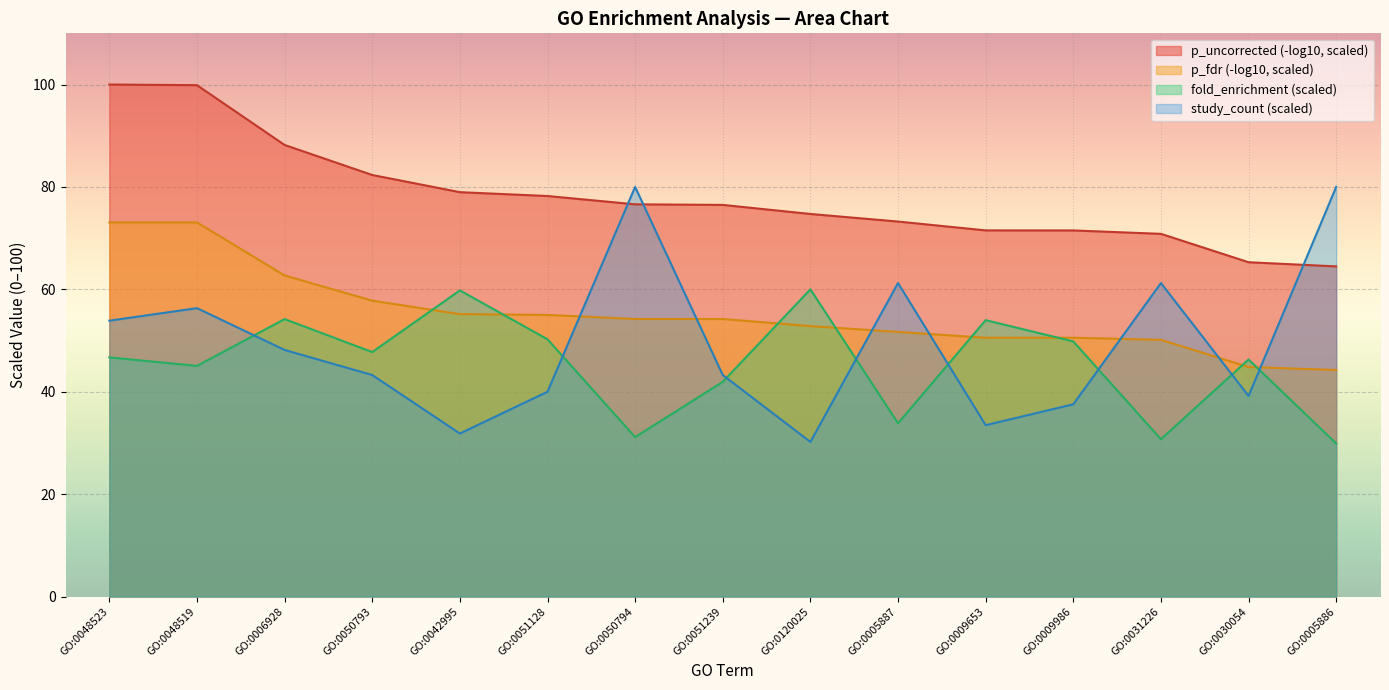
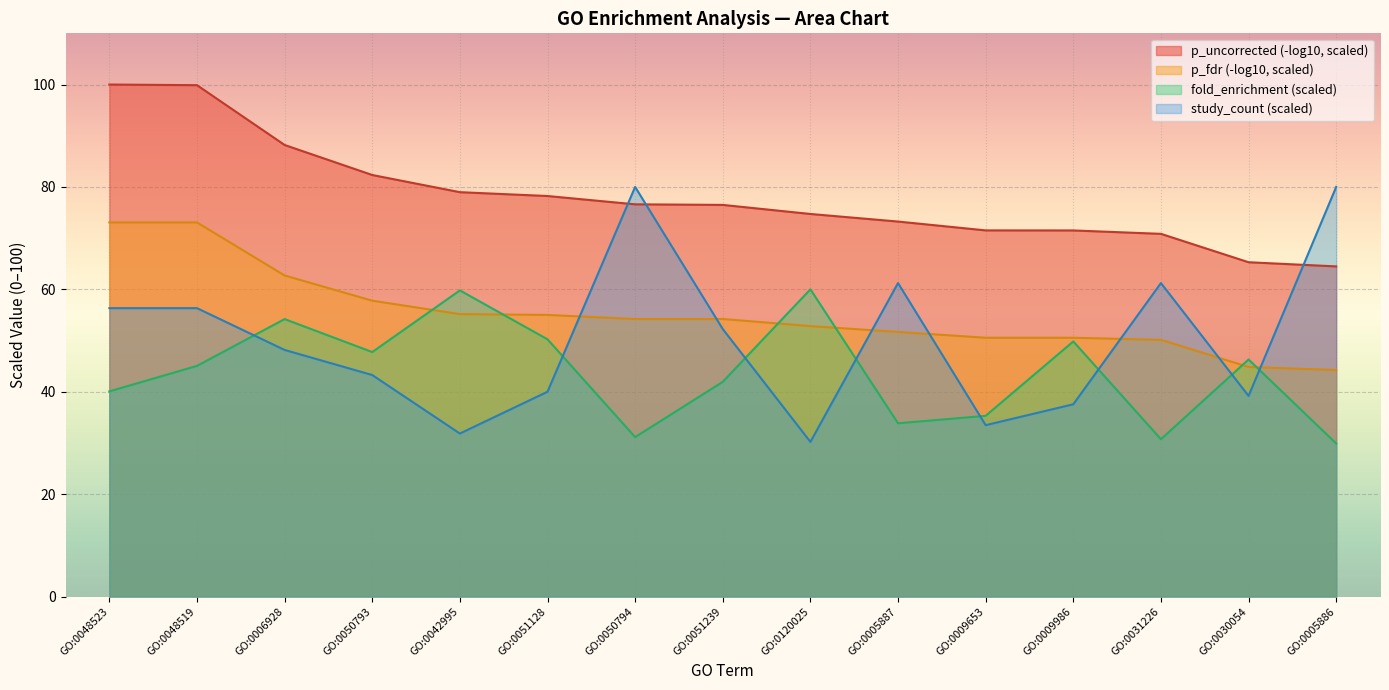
fold_enrichment (scaled), GO:0048523: 47 -> 40
study_count (scaled), GO:0048523: 54 -> 56
study_count (scaled), GO:0051239: 43 -> 52
fold_enrichment (scaled), GO:0009653: 54 -> 35
